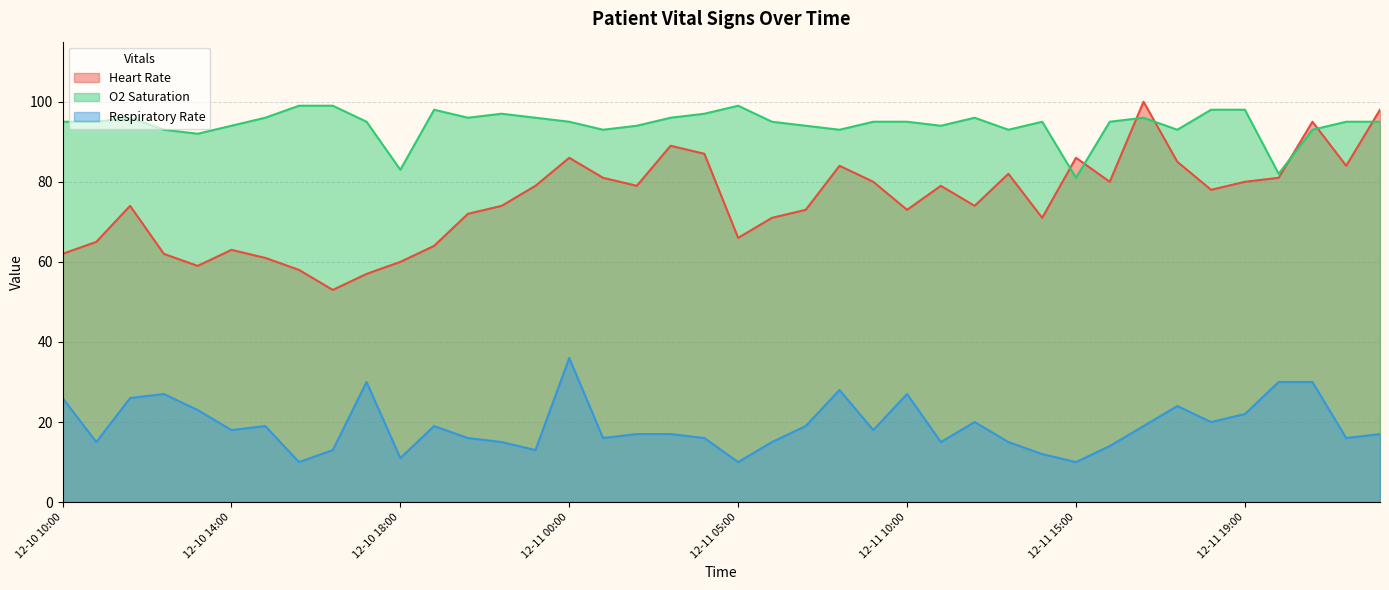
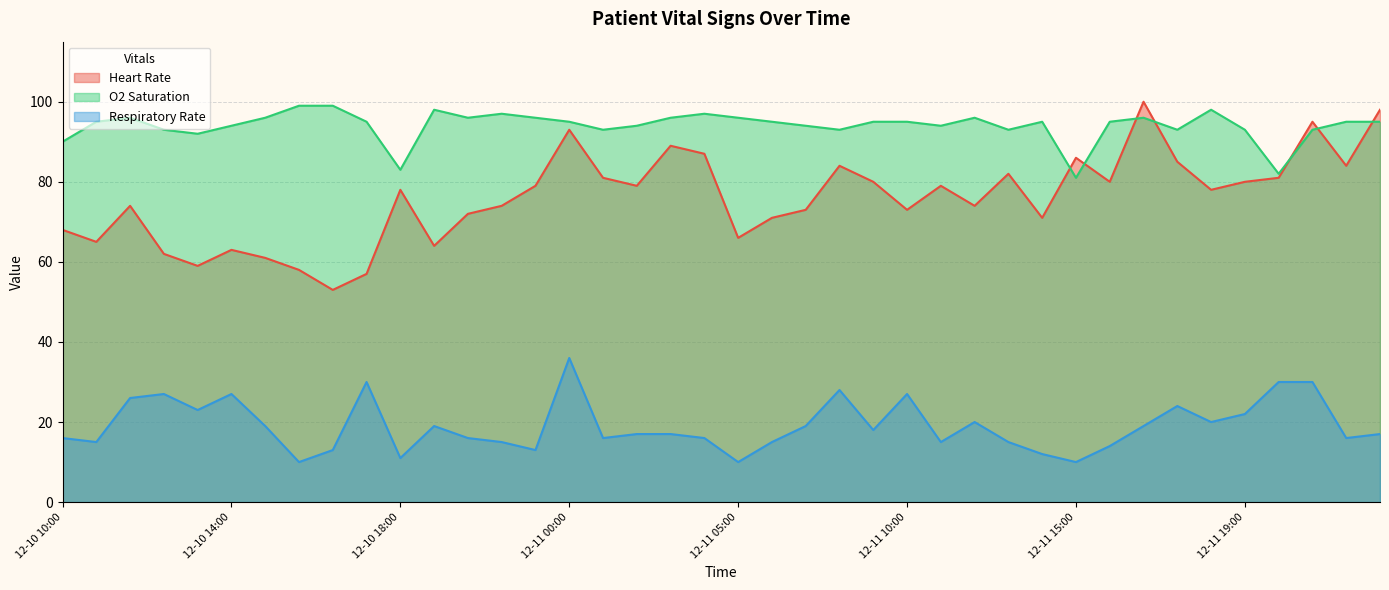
Heart Rate, 12-10 10:00: 62 -> 68
O2 Saturation, 12-10 10:00: 95 -> 90
Respiratory Rate, 12-10 10:00: 26 -> 16
Respiratory Rate, 12-10 14:00: 18 -> 27
Heart Rate, 12-10 18:00: 60 -> 78
Heart Rate, 12-11 00:00: 86 -> 93
O2 Saturation, 12-11 05:00: 99 -> 96
O2 Saturation, 12-11 19:00: 98 -> 93
